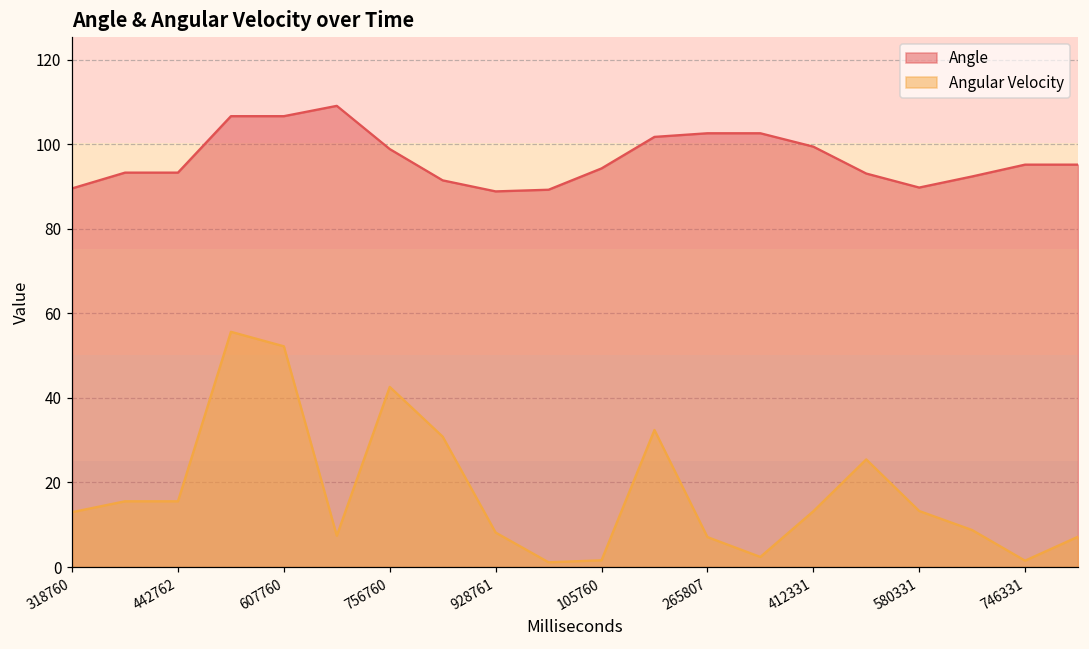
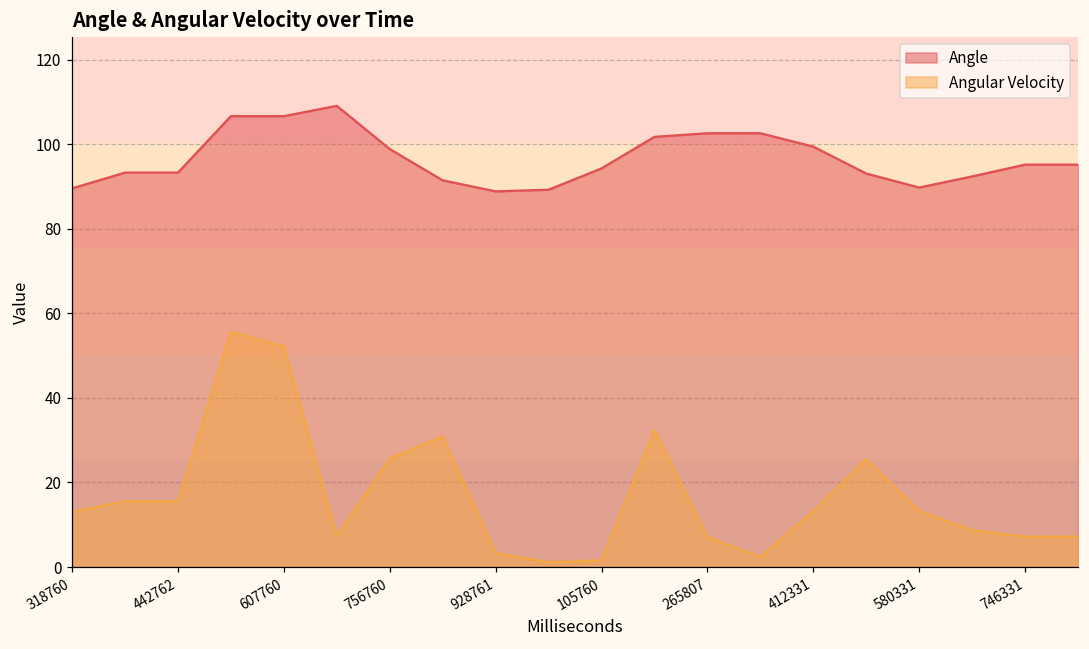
Angular Velocity, 756760: 43 -> 26
Angular Velocity, 928761: 8 -> 3
Angular Velocity, 746331: 2 -> 7
